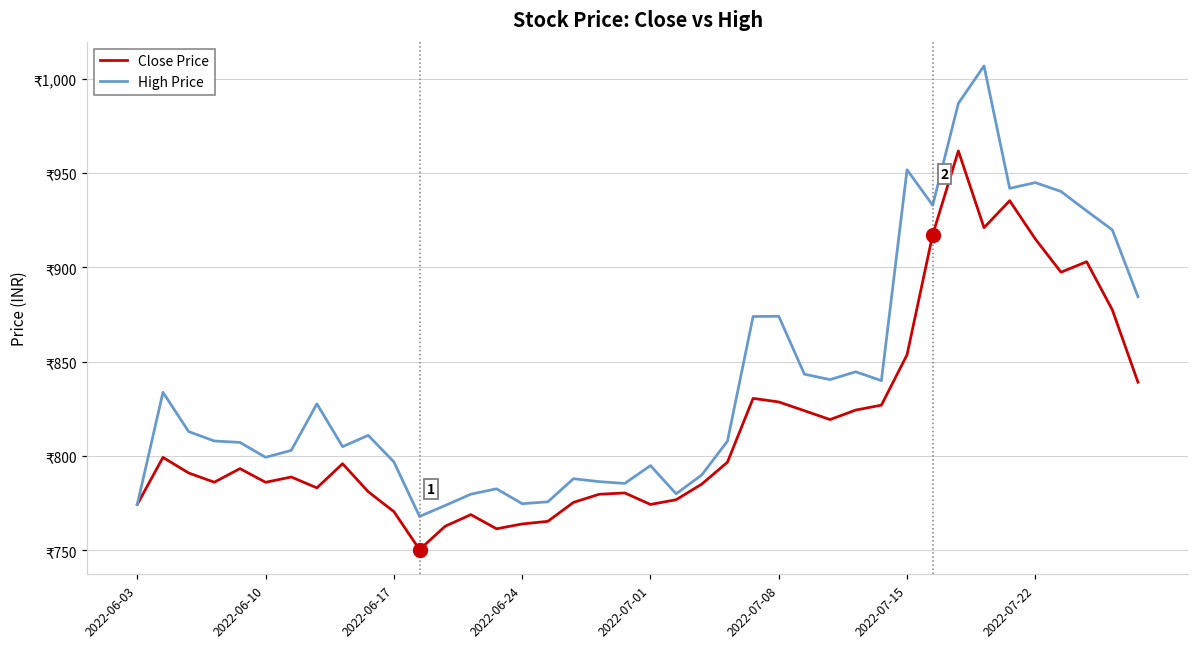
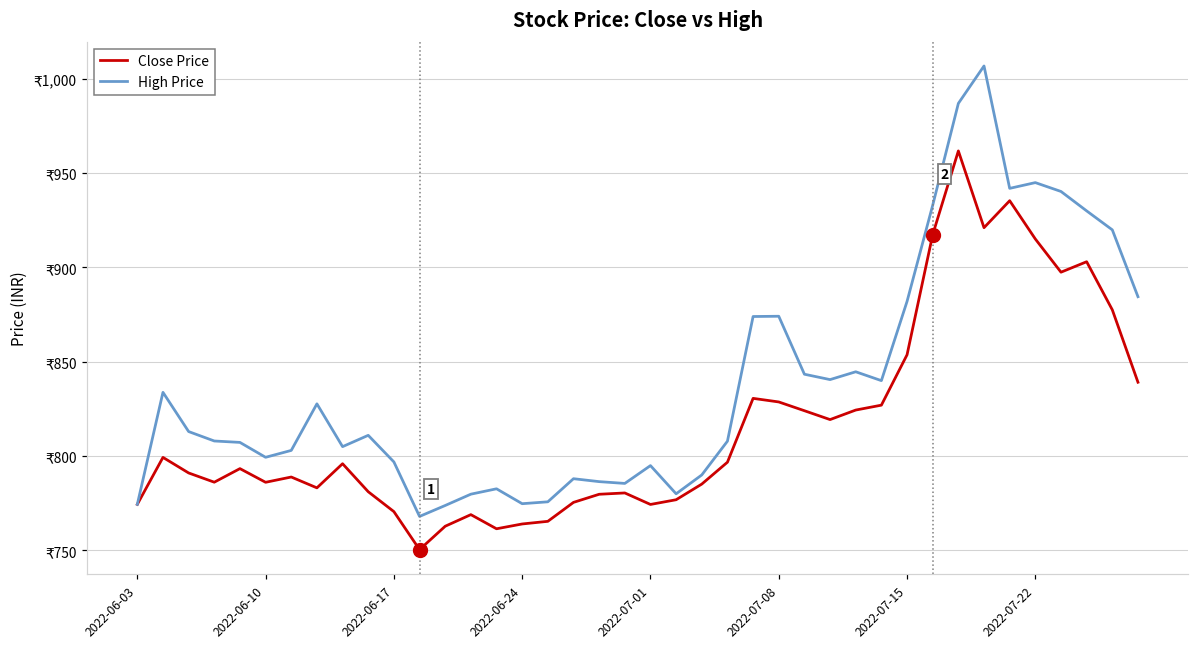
High Price, 2022-07-15: ₹952 -> ₹882
